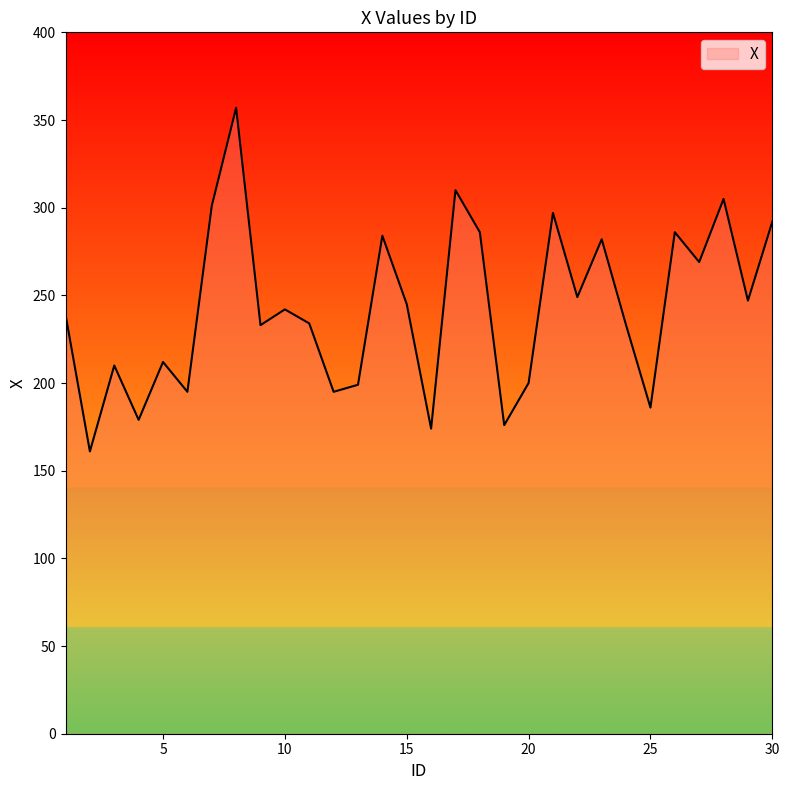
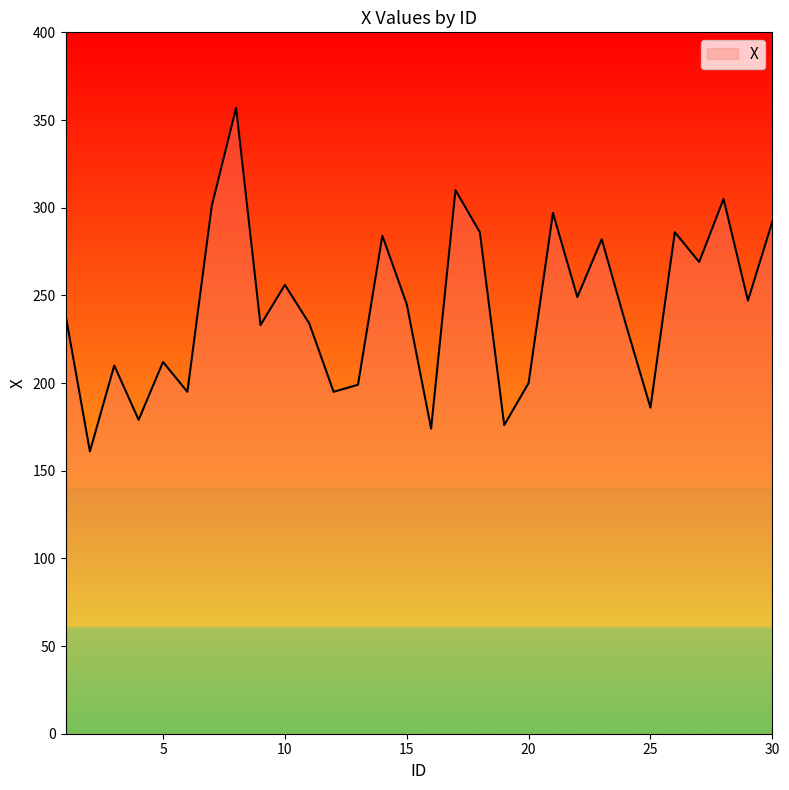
10: 242 -> 256
